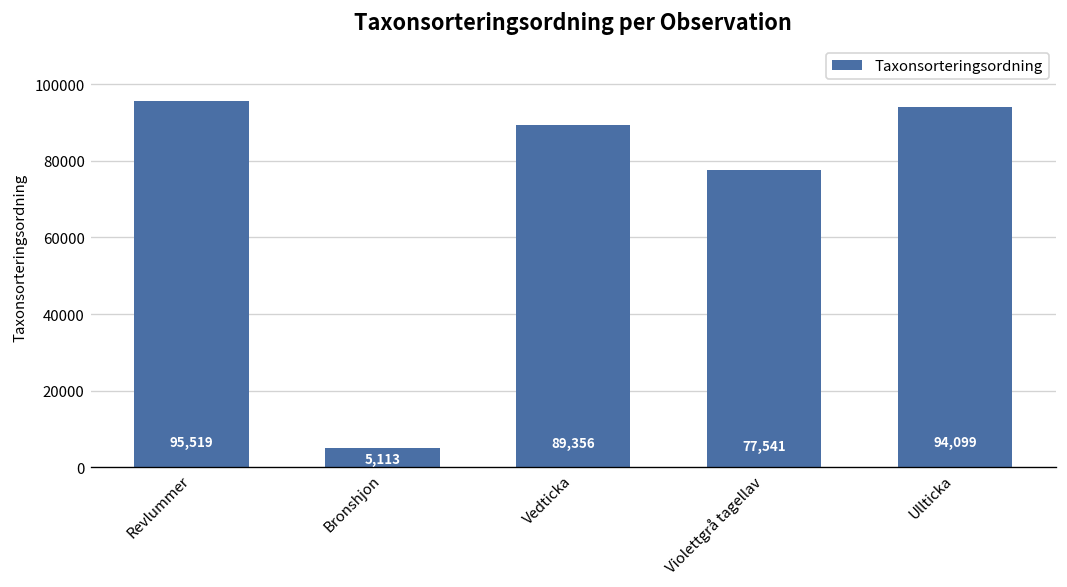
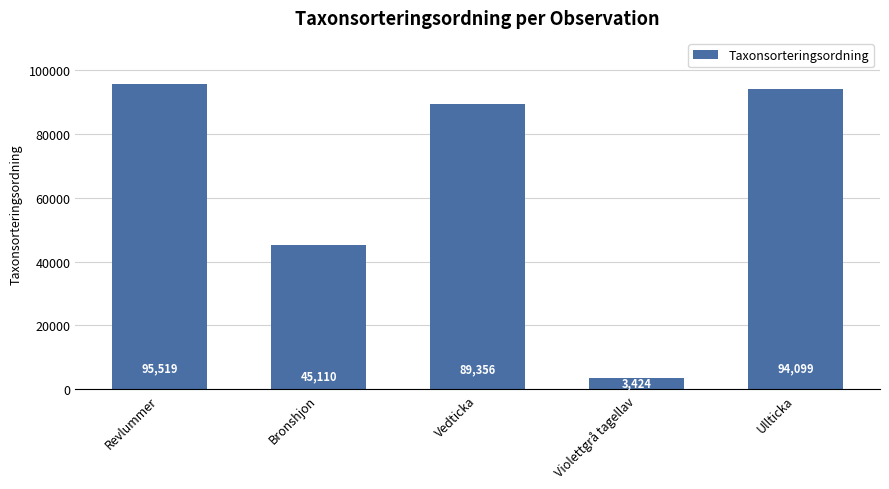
Bronshjon: 5,113 -> 45,110
Violettgrå tagellav: 77,541 -> 3,424
